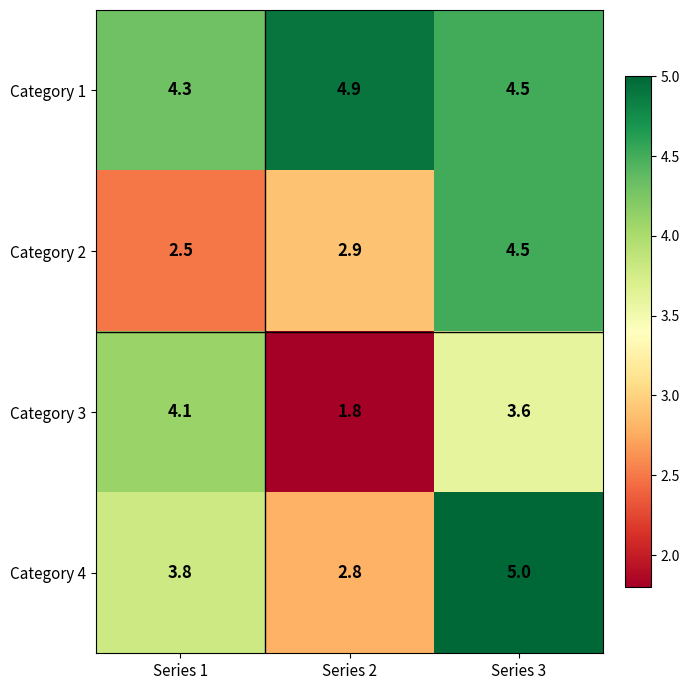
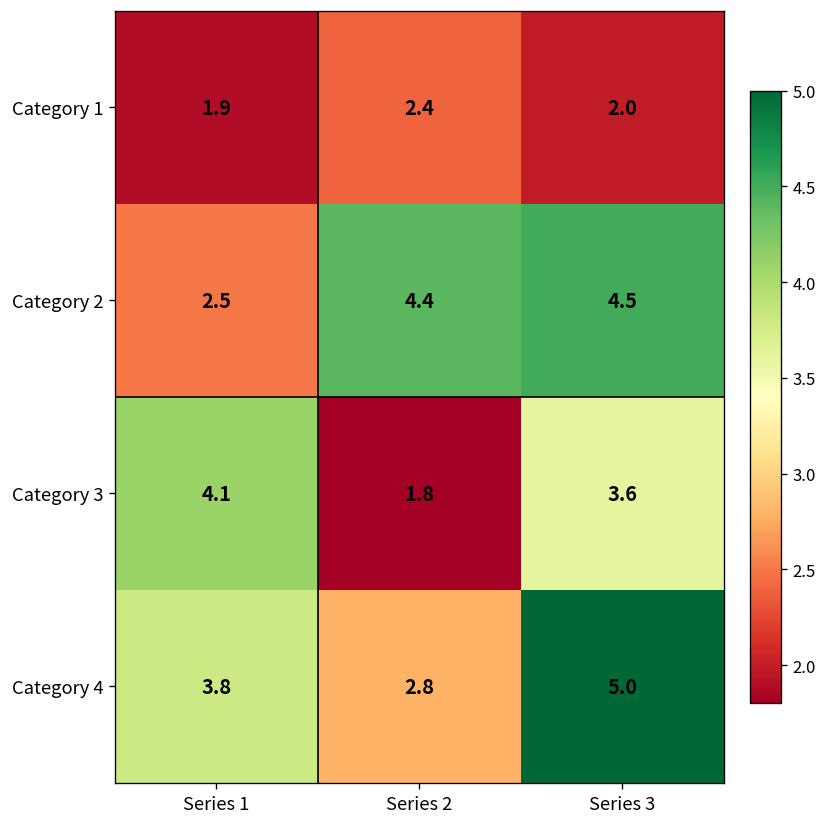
Category 1, Series 1: 4.3 -> 1.9
Category 1, Series 2: 4.9 -> 2.4
Category 1, Series 3: 4.5 -> 2.0
Category 2, Series 2: 2.9 -> 4.4
